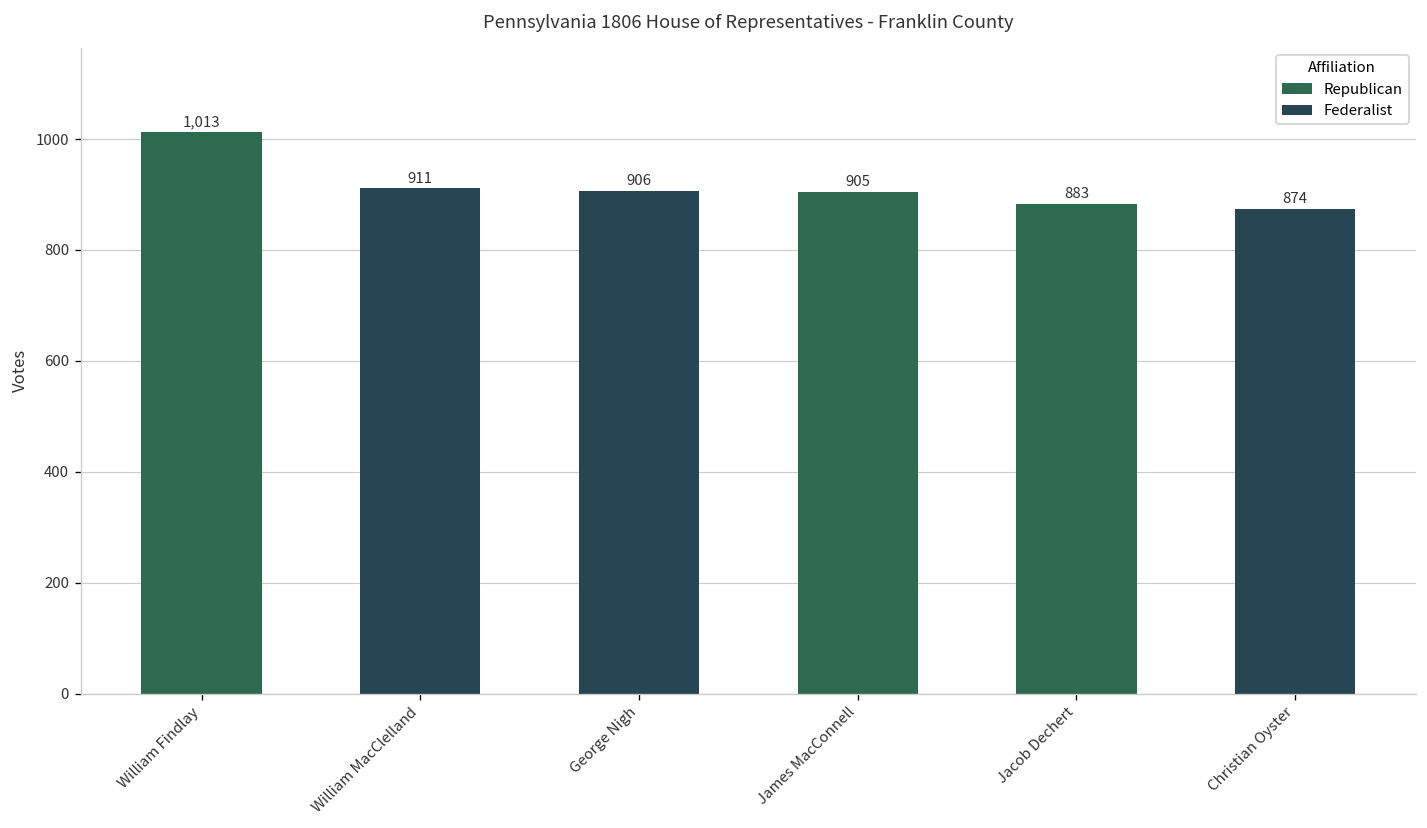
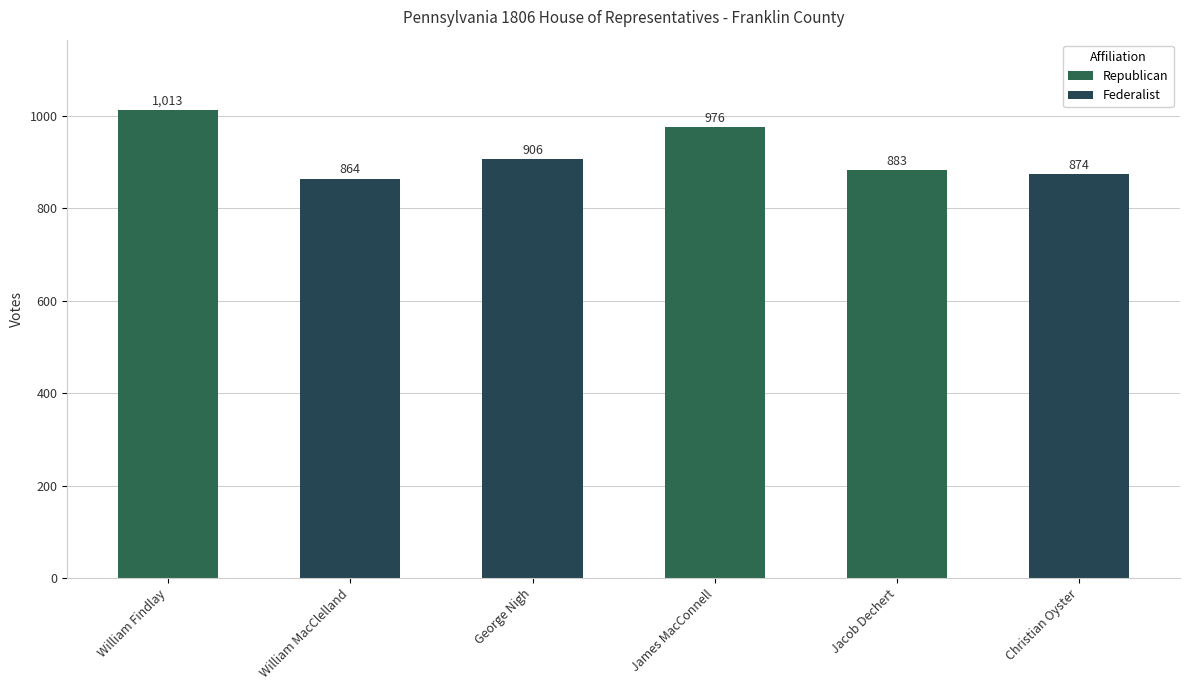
William MacClelland: 911 -> 864
James MacConnell: 905 -> 976
